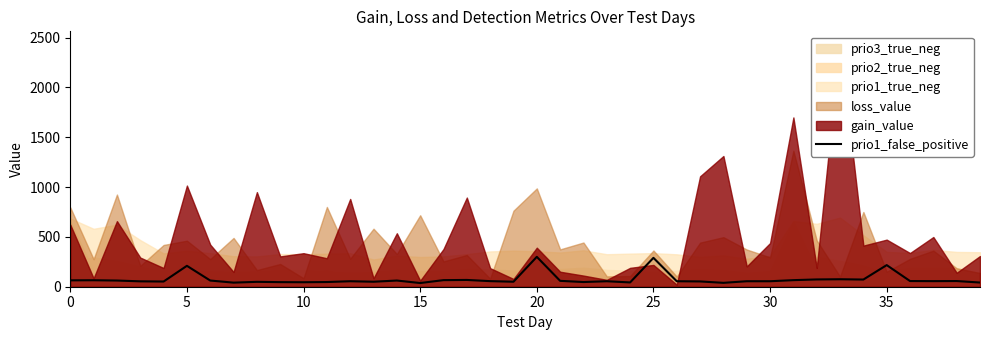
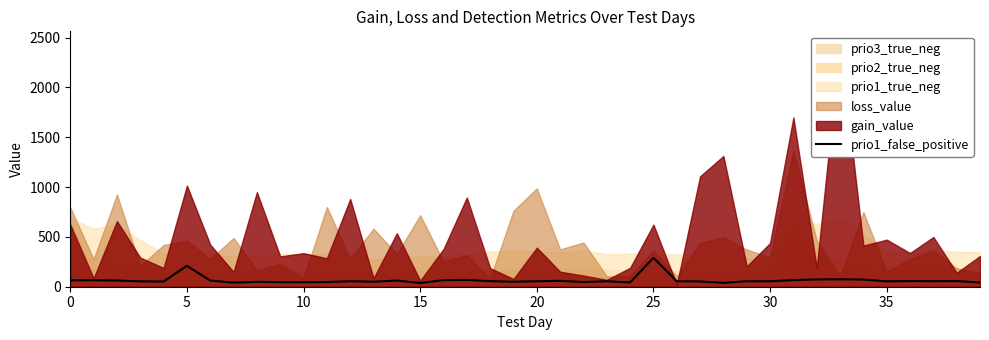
prio1_false_positive, 20: 300 -> 100
gain_value, 25: 200 -> 600
prio1_false_positive, 35: 200 -> 100
